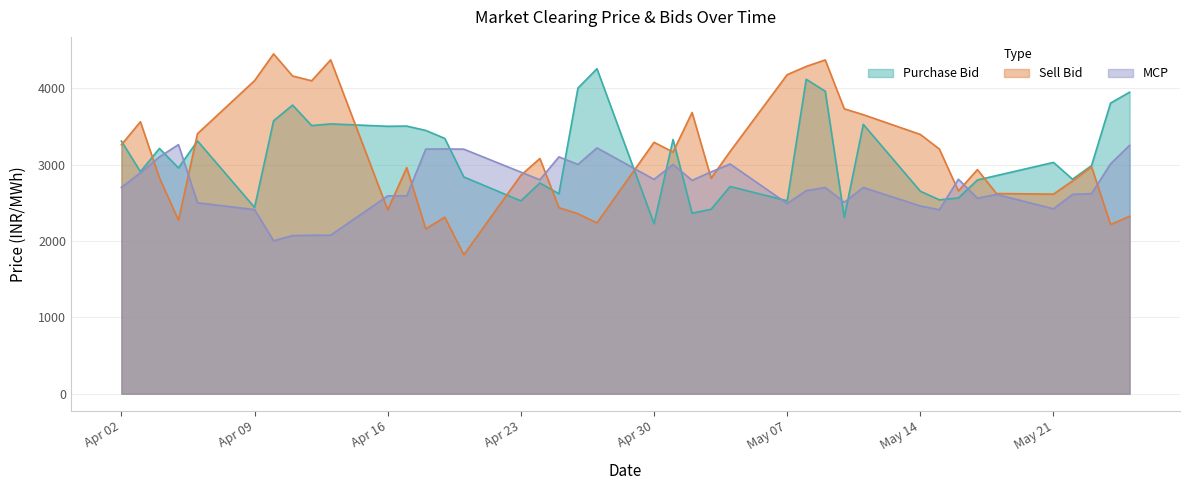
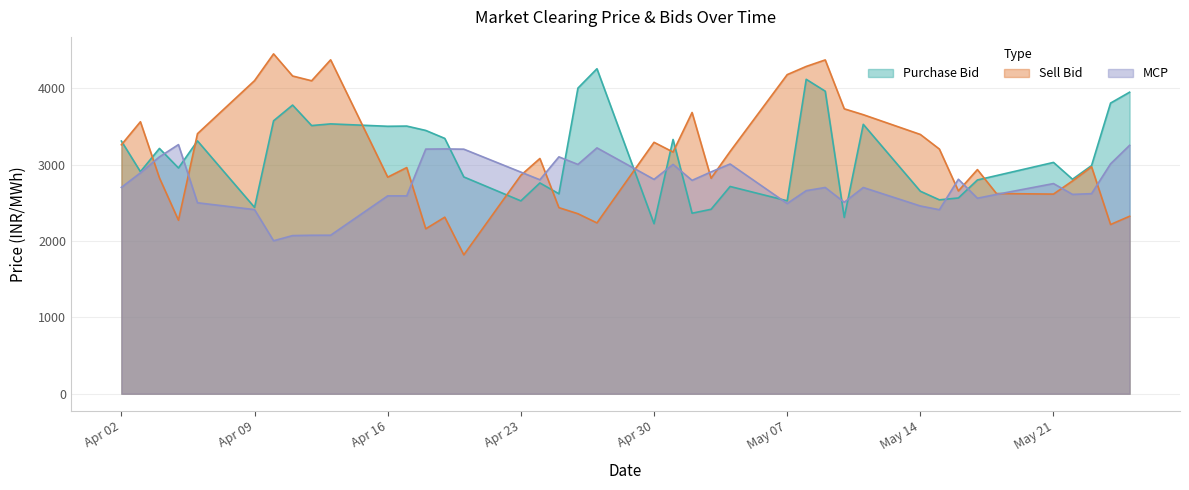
Sell Bid, Apr 16: 2400 -> 2800
MCP, May 21: 2400 -> 2800
